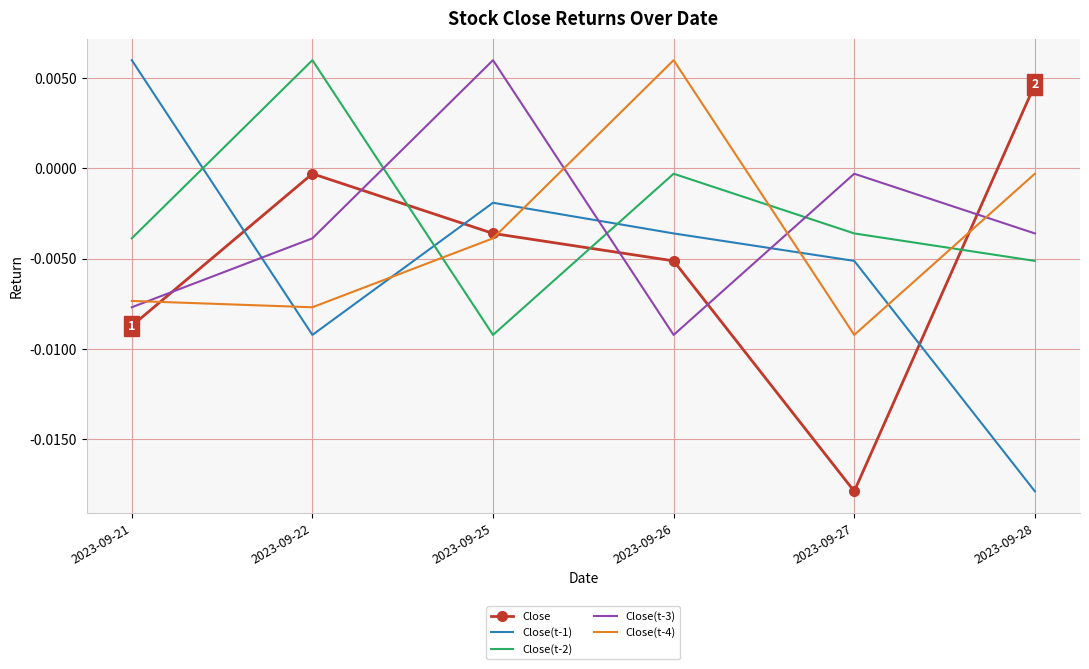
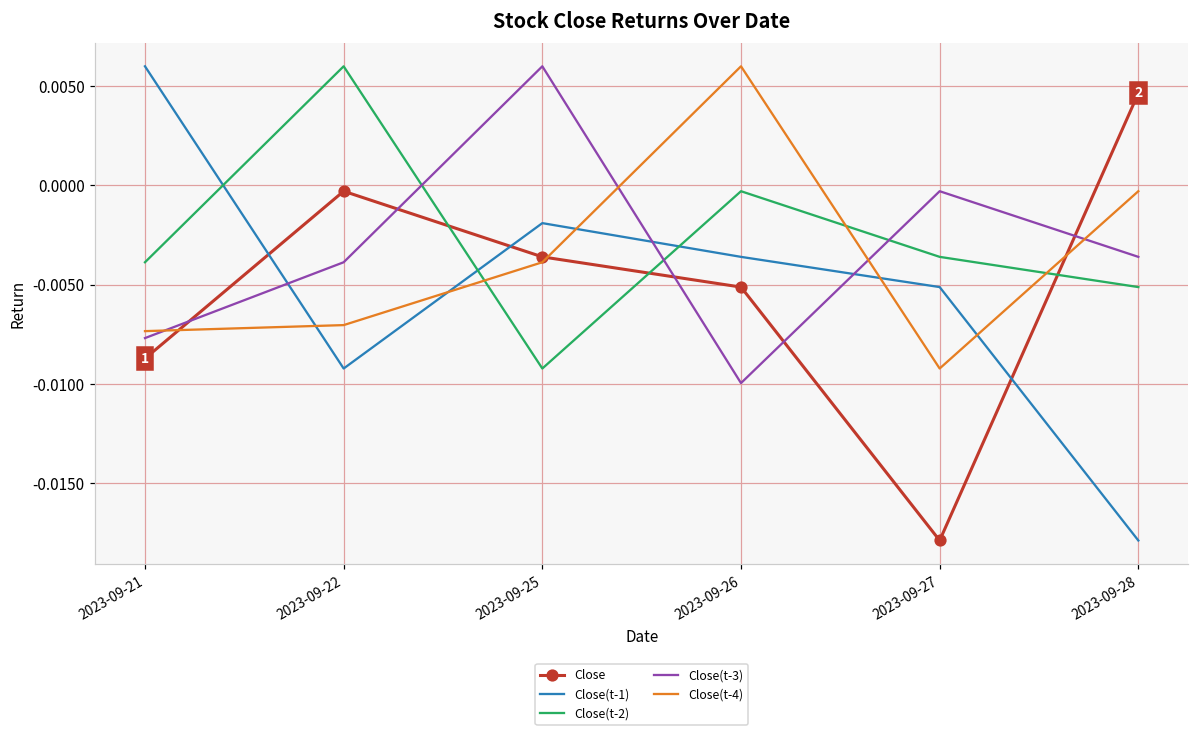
Close(t-4), 2023-09-22: -0.0077 -> -0.0070
Close(t-3), 2023-09-26: -0.0092 -> -0.0100
